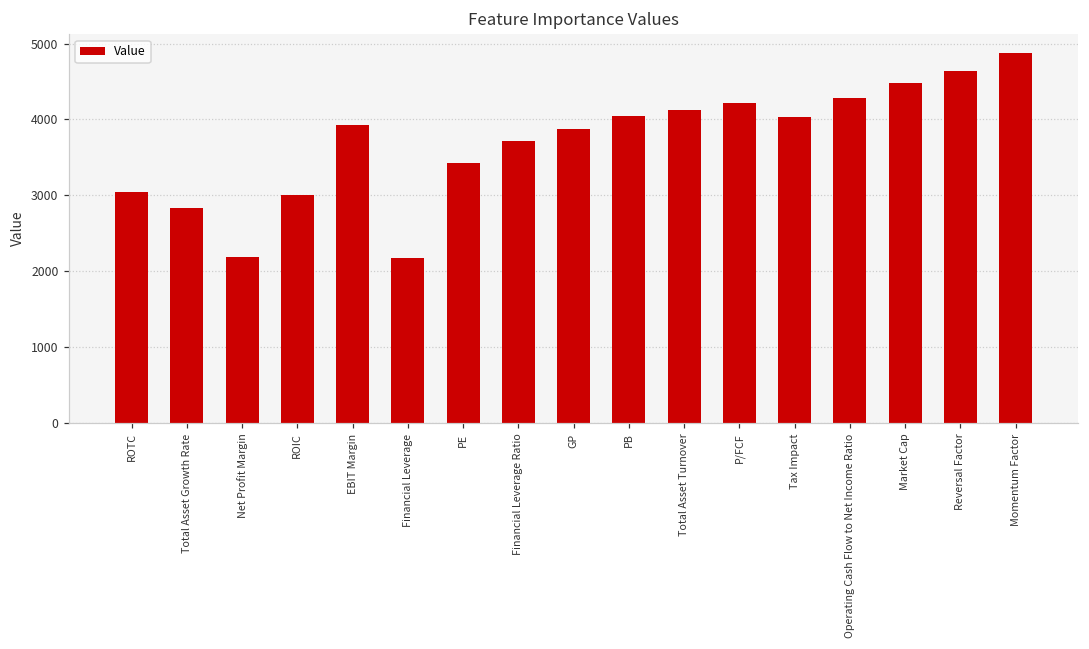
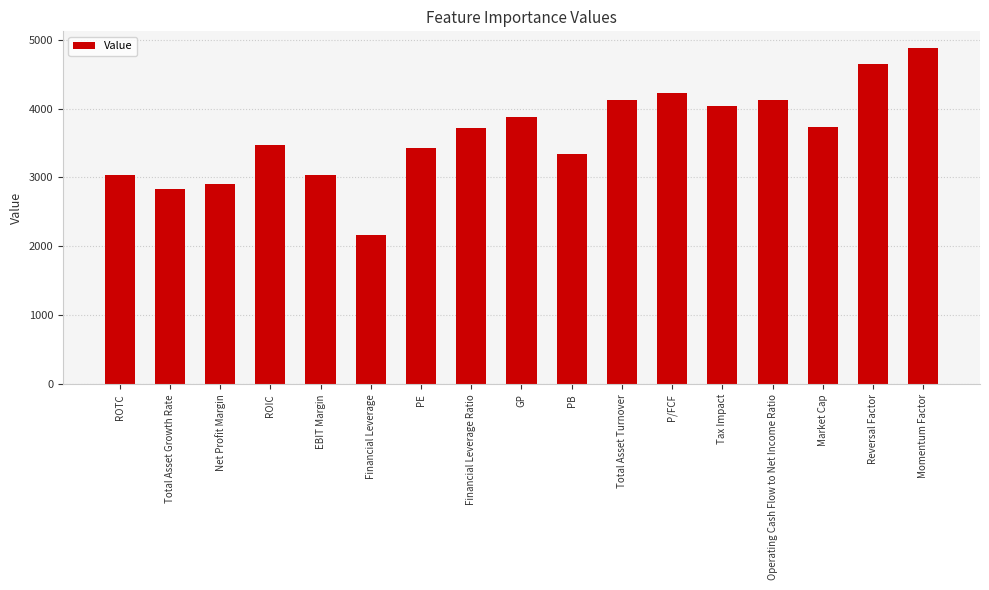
Net Profit Margin: 2200 -> 2900
ROIC: 3000 -> 3500
EBIT Margin: 3900 -> 3000
PB: 4000 -> 3300
Operating Cash Flow to Net Income Ratio: 4300 -> 4100
Market Cap: 4500 -> 3700
